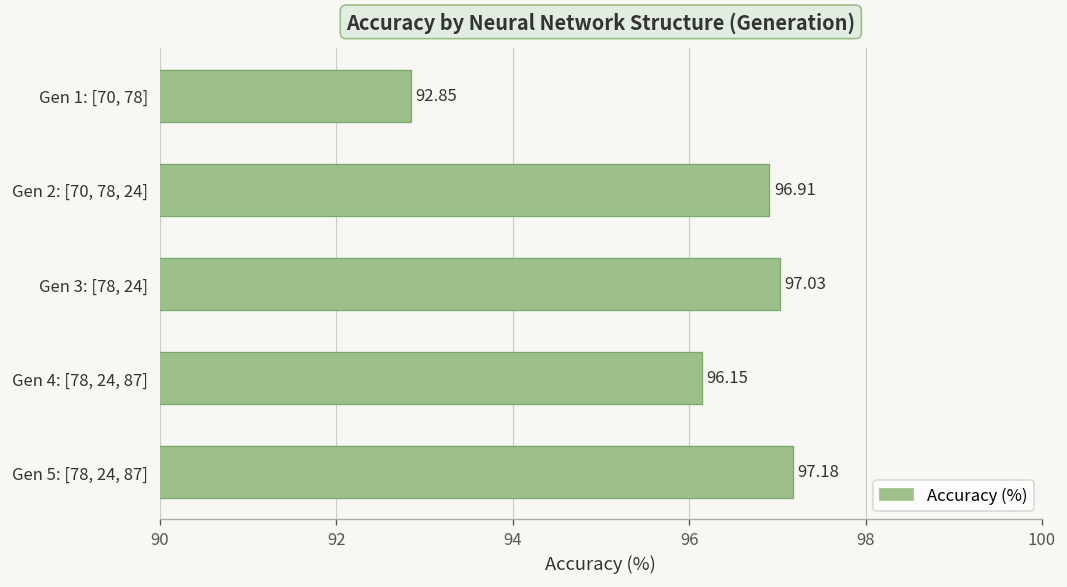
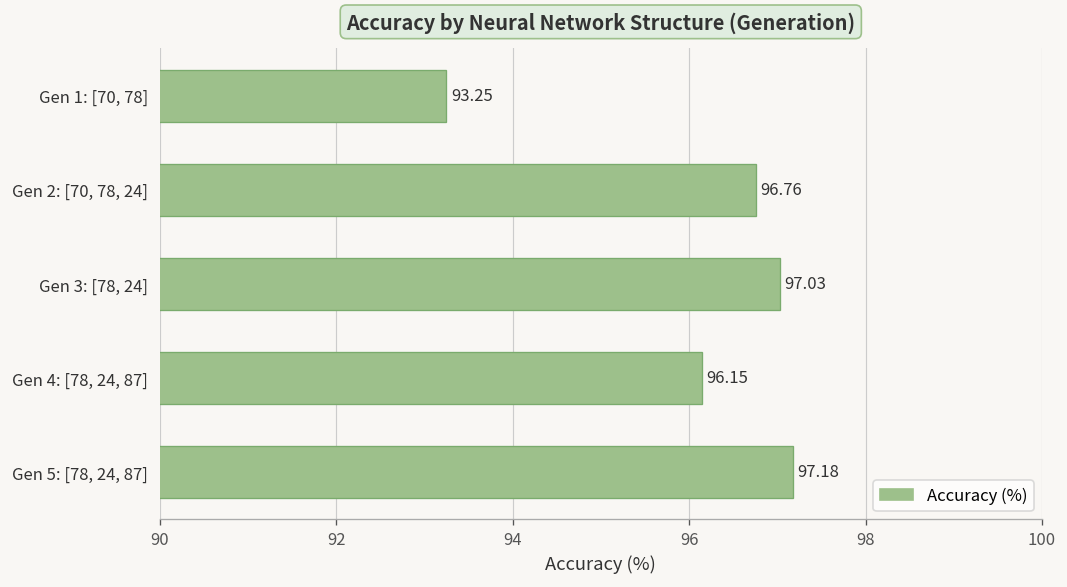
Gen 1: [70, 78]: 92.85 -> 93.25
Gen 2: [70, 78, 24]: 96.91 -> 96.76
